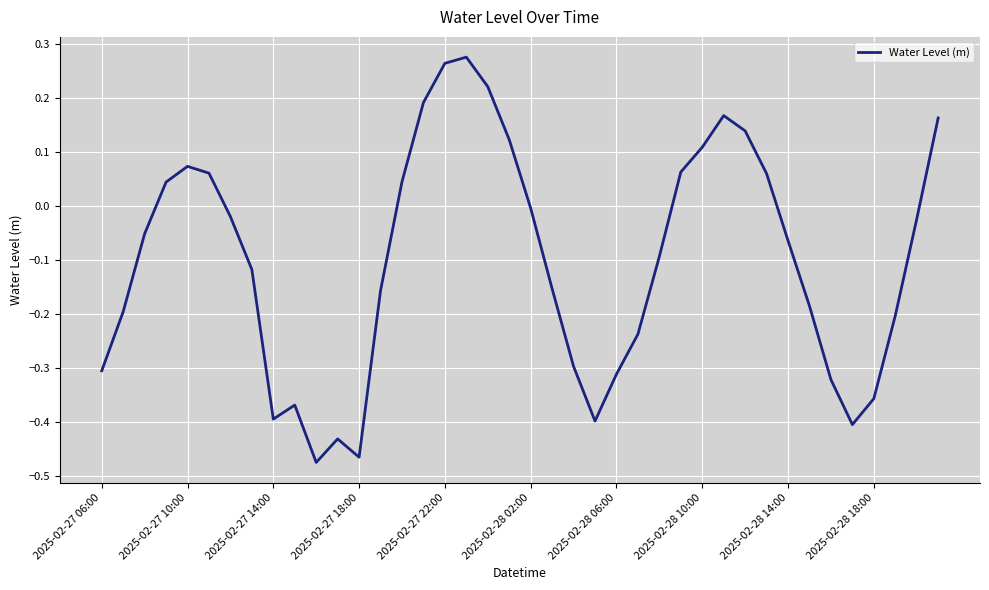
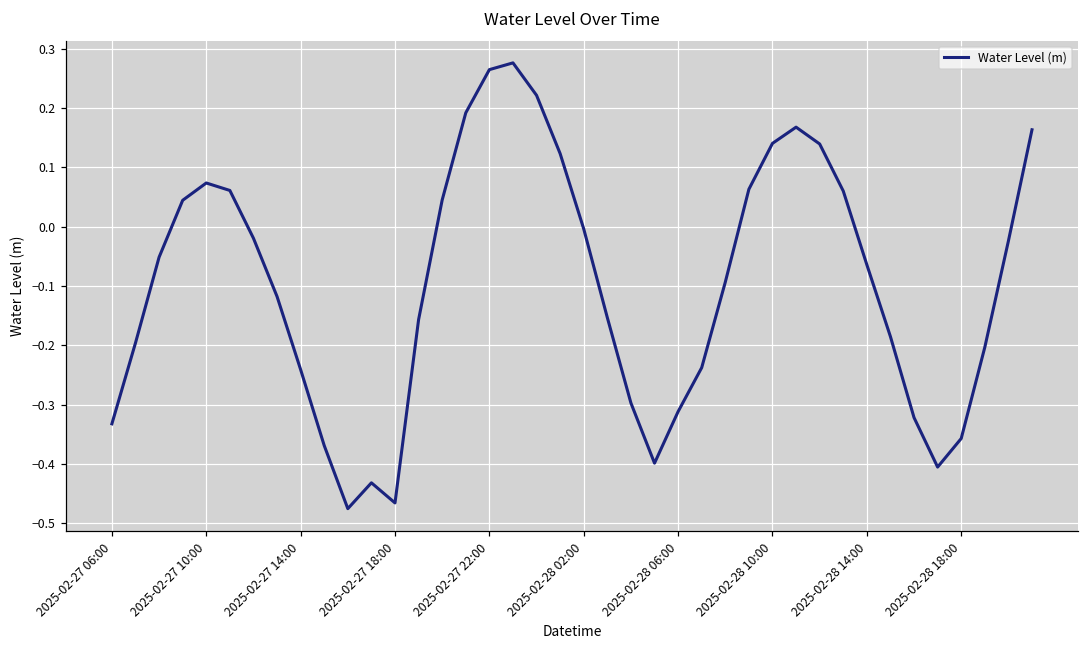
2025-02-27 06:00: -0.31 -> -0.33
2025-02-27 14:00: -0.40 -> -0.24
2025-02-28 10:00: 0.11 -> 0.14
